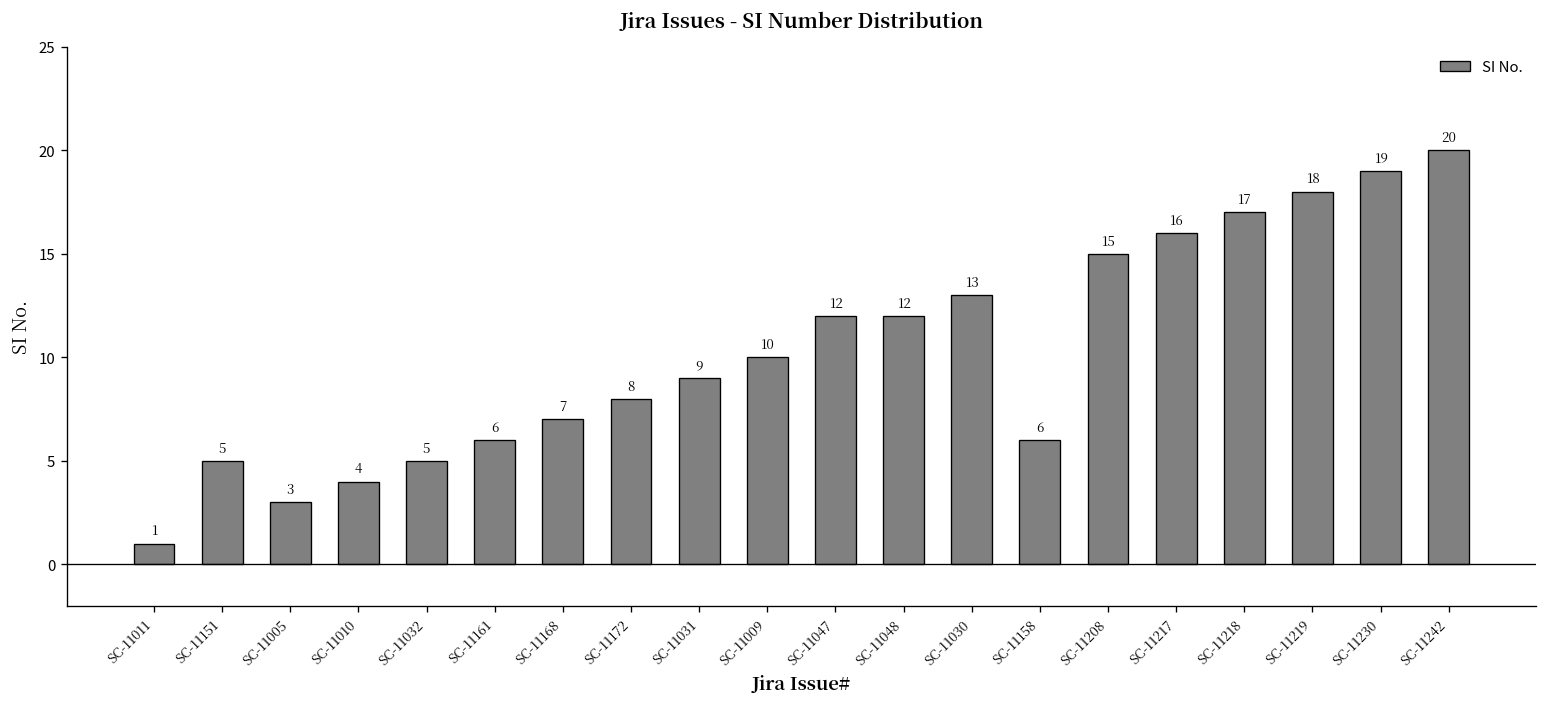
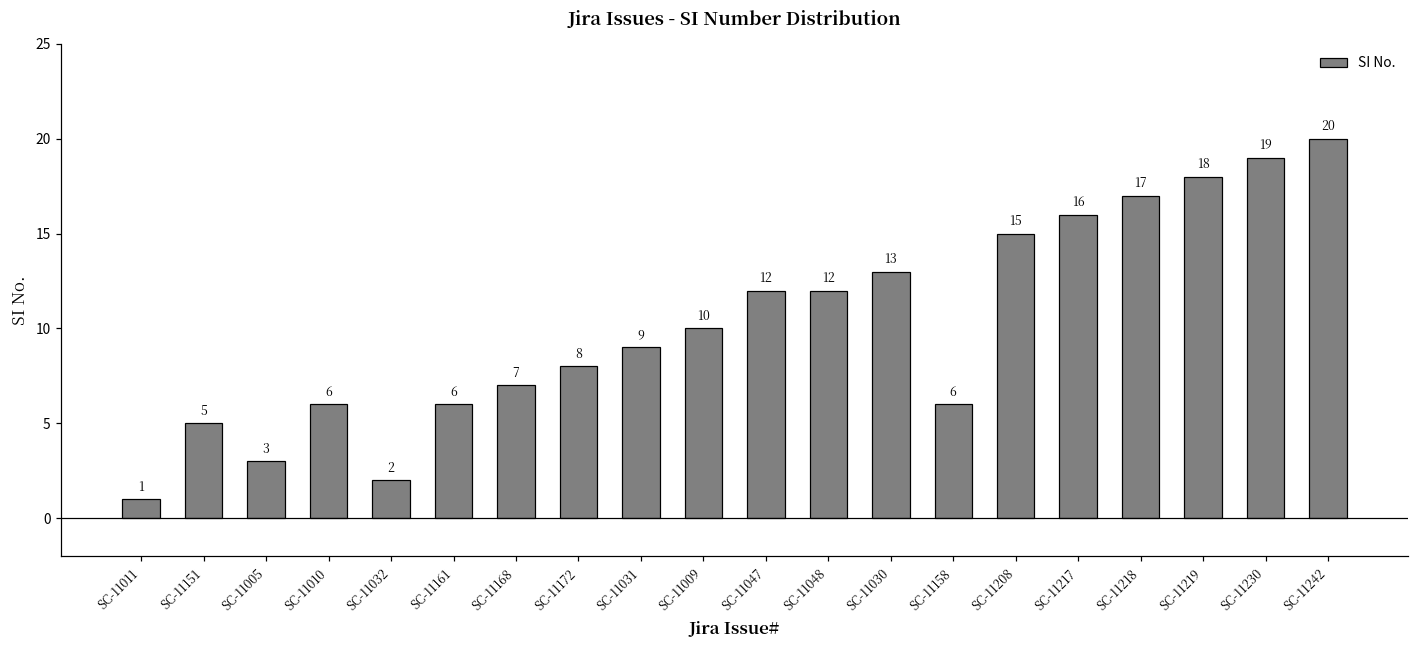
SC-11010: 4 -> 6
SC-11032: 5 -> 2
